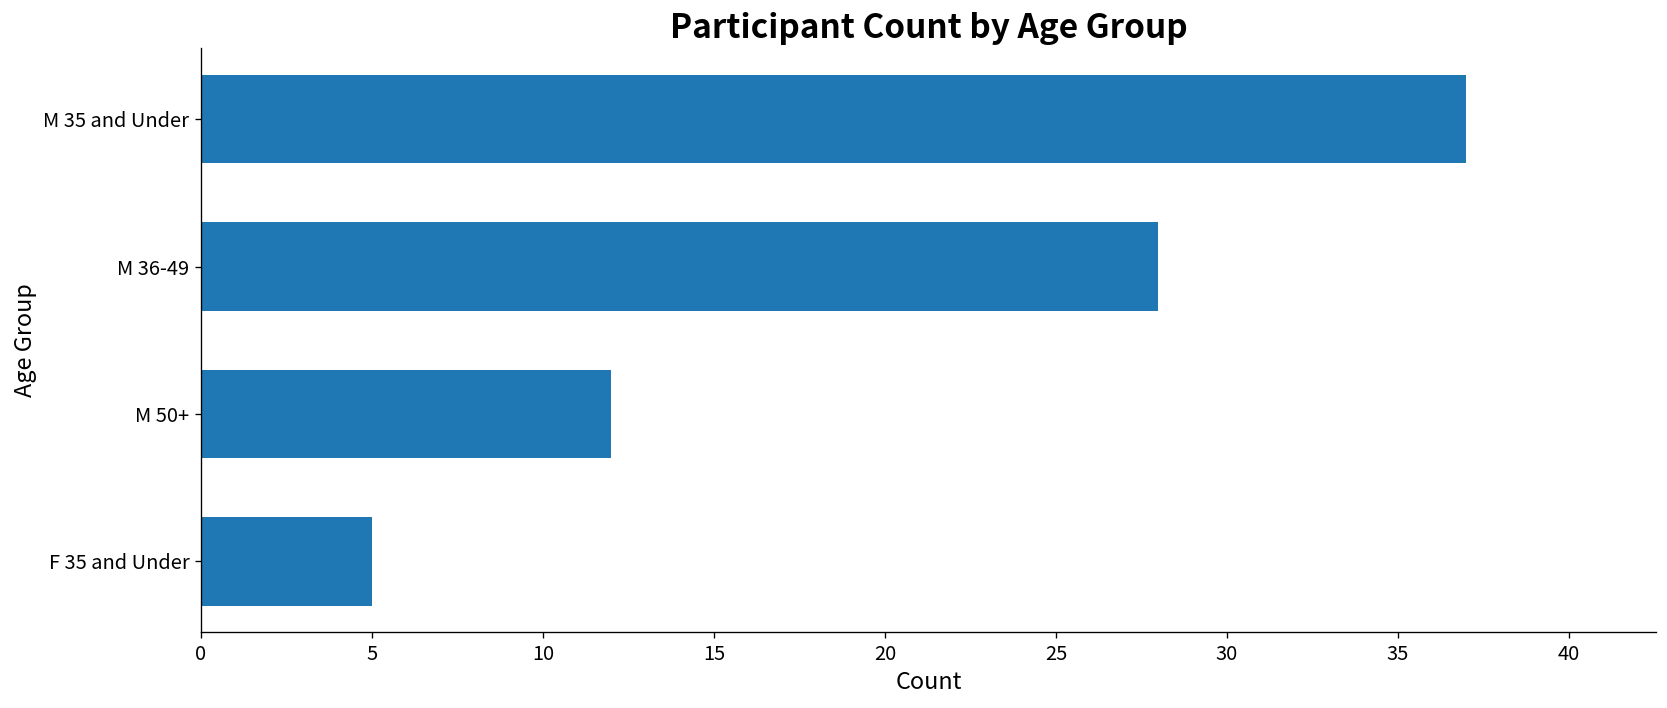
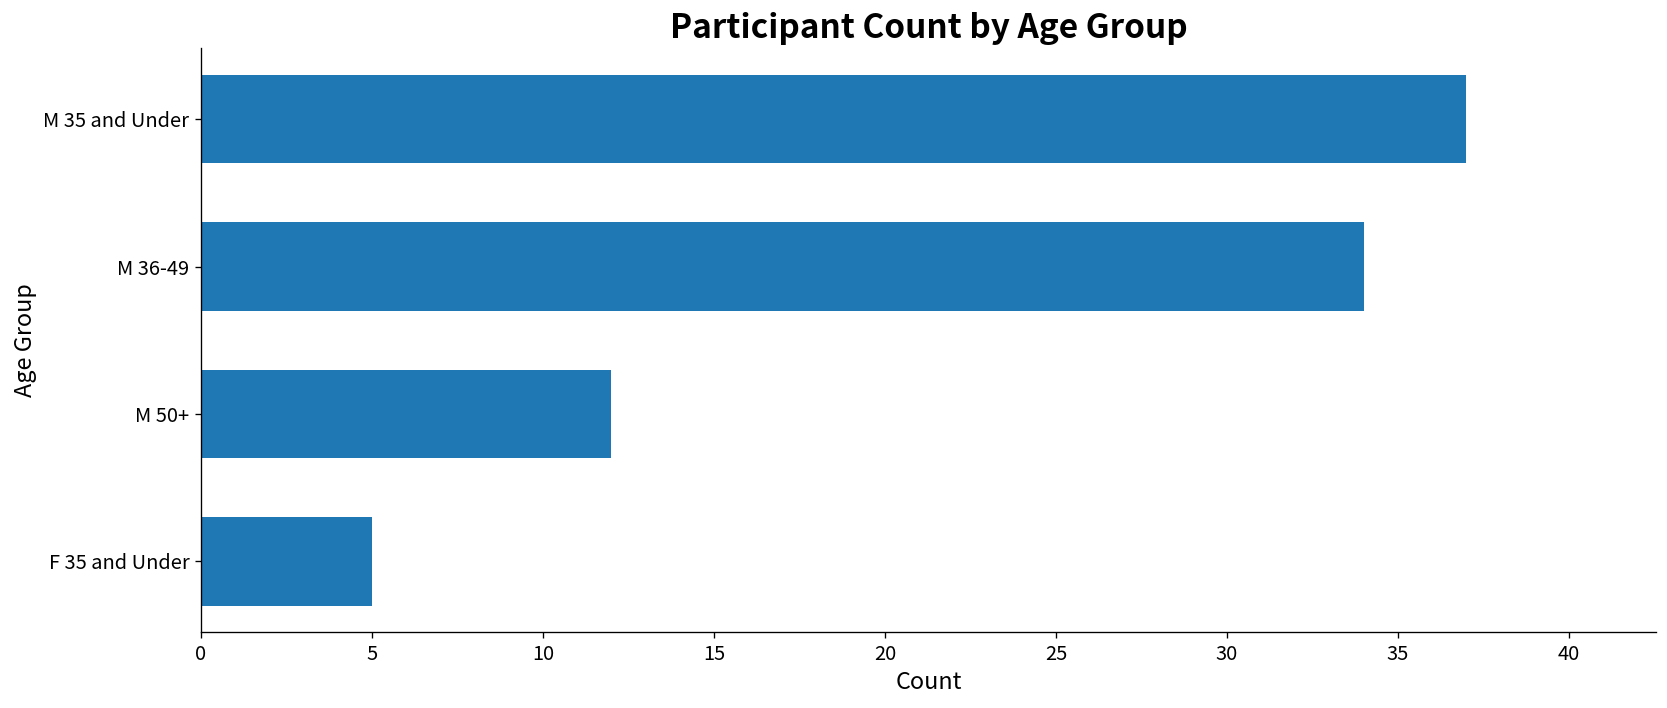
M 36-49: 28 -> 34
